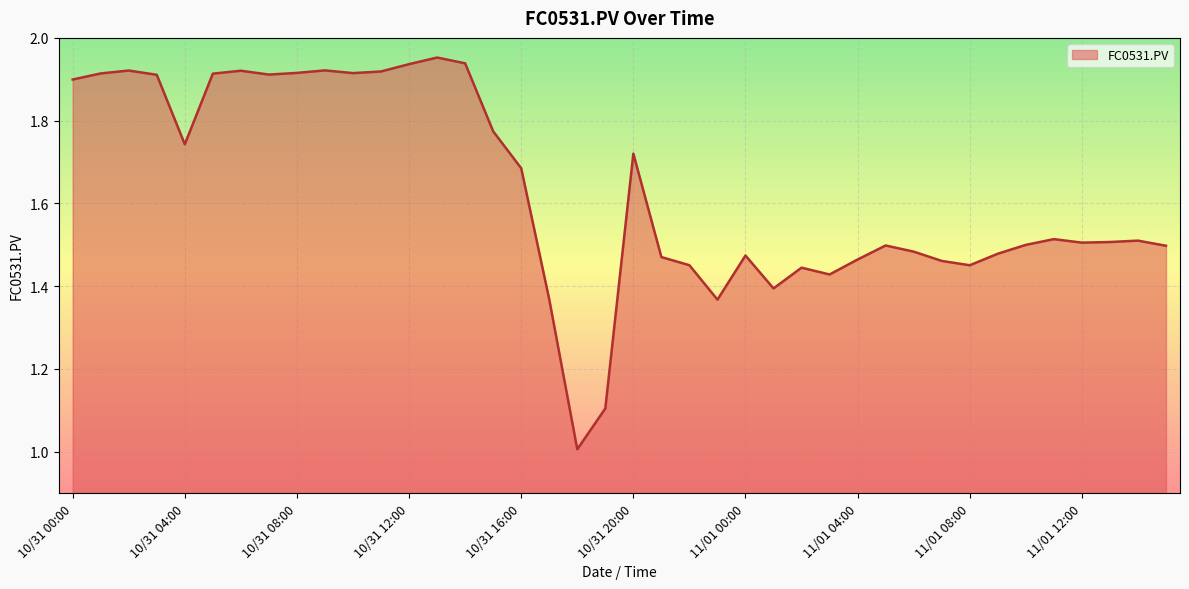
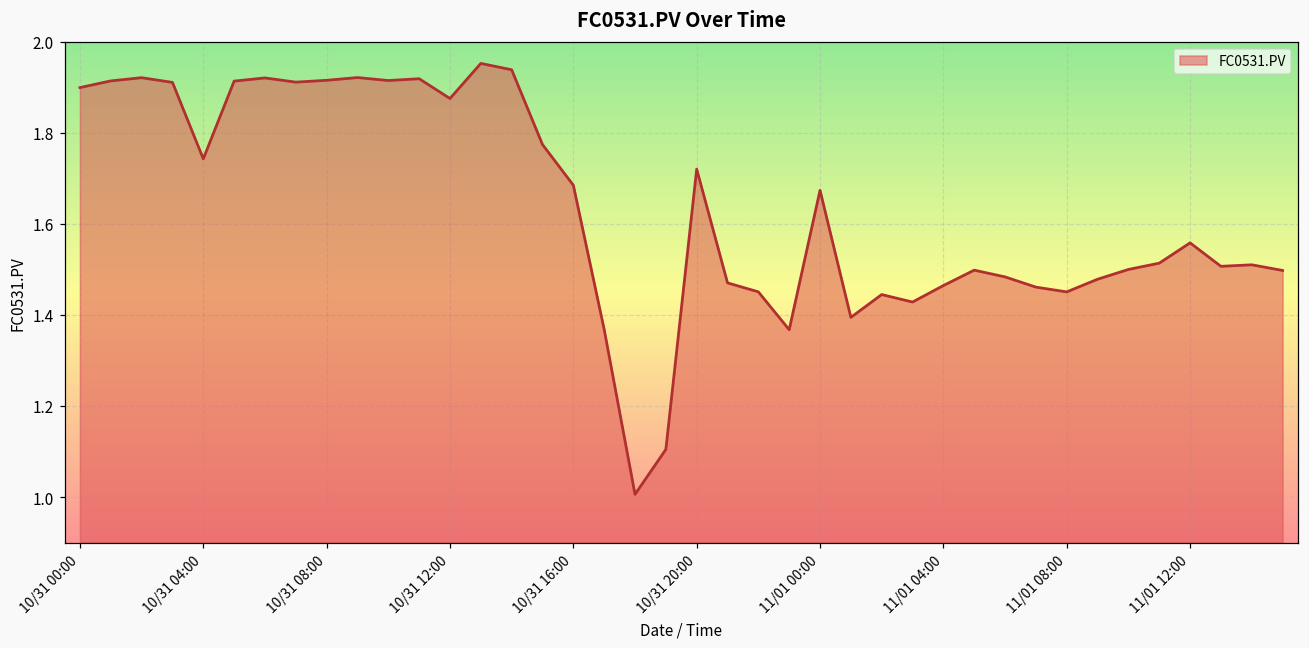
10/31 12:00: 1.94 -> 1.88
11/01 00:00: 1.47 -> 1.67
11/01 12:00: 1.51 -> 1.56
